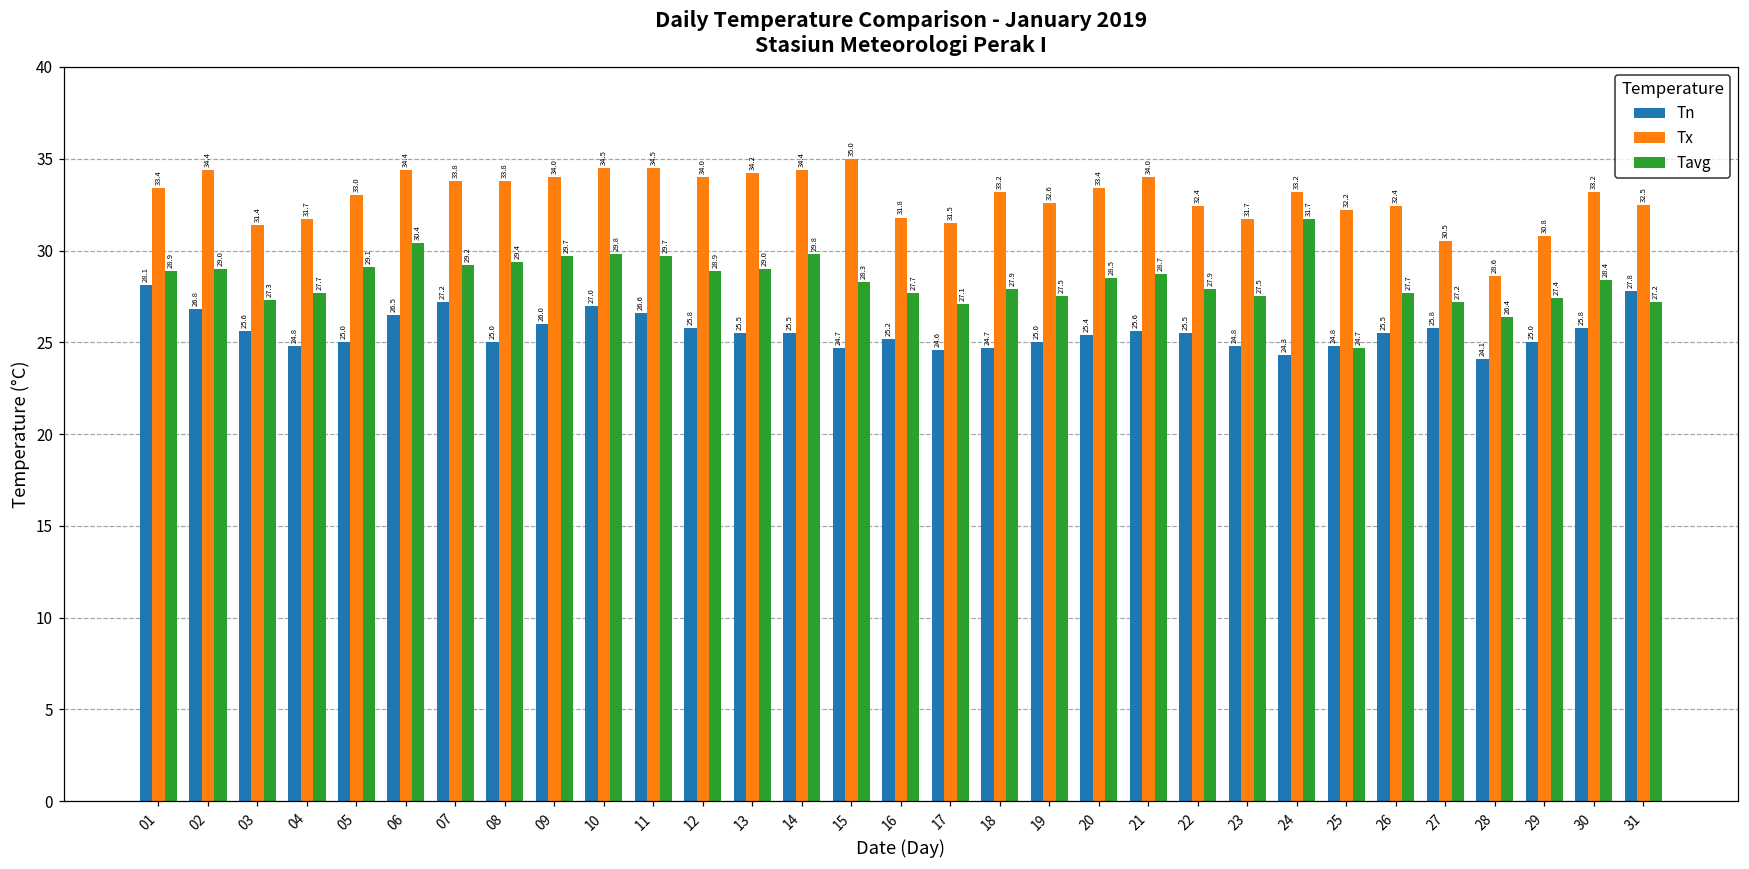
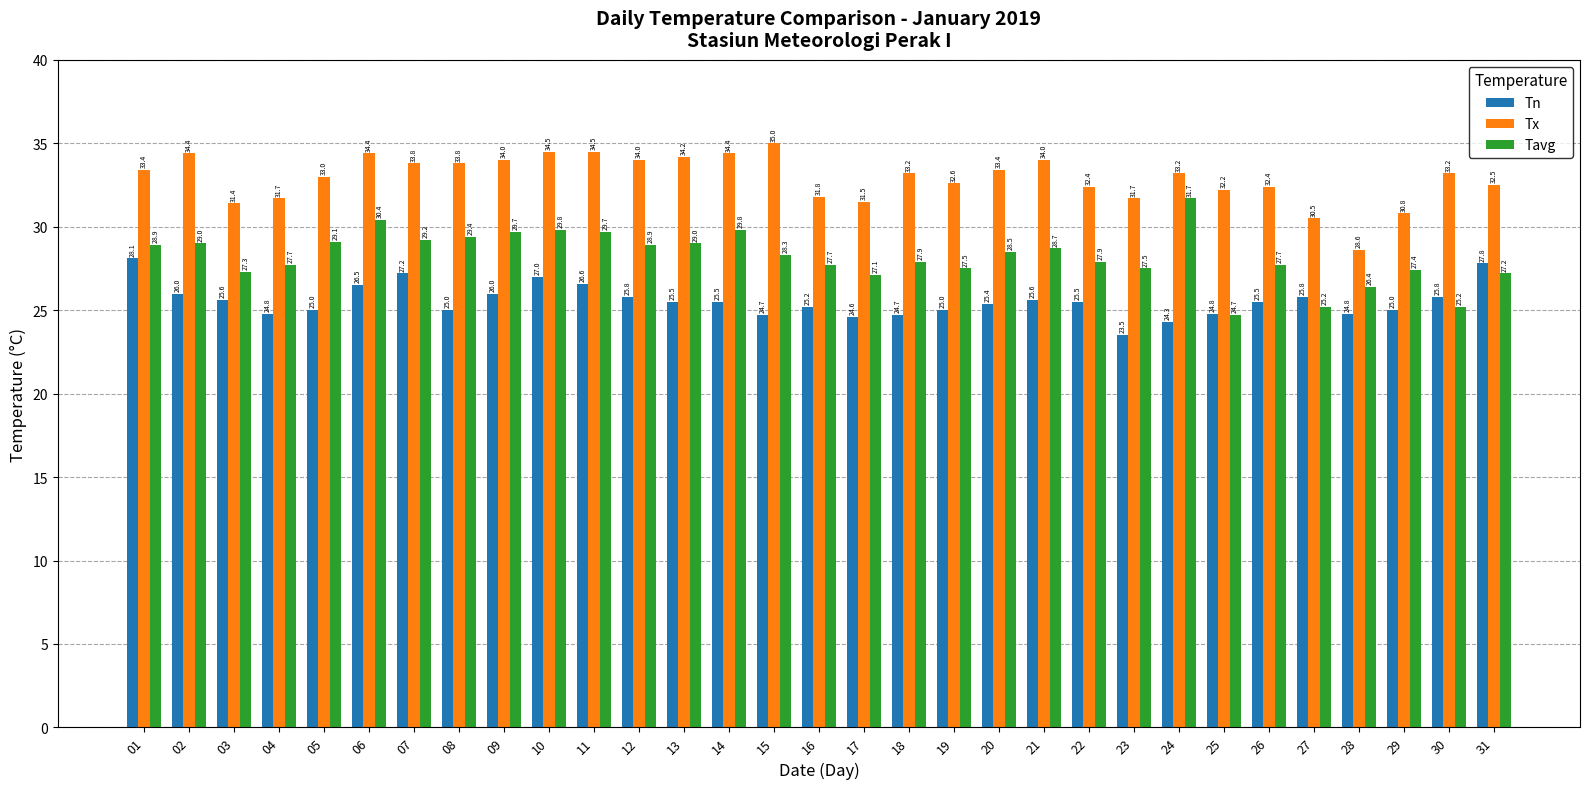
Tn, 02: 26.8 -> 26.0
Tn, 23: 24.8 -> 23.5
Tavg, 27: 27.2 -> 25.2
Tn, 28: 24.1 -> 24.8
Tavg, 30: 28.4 -> 25.2
